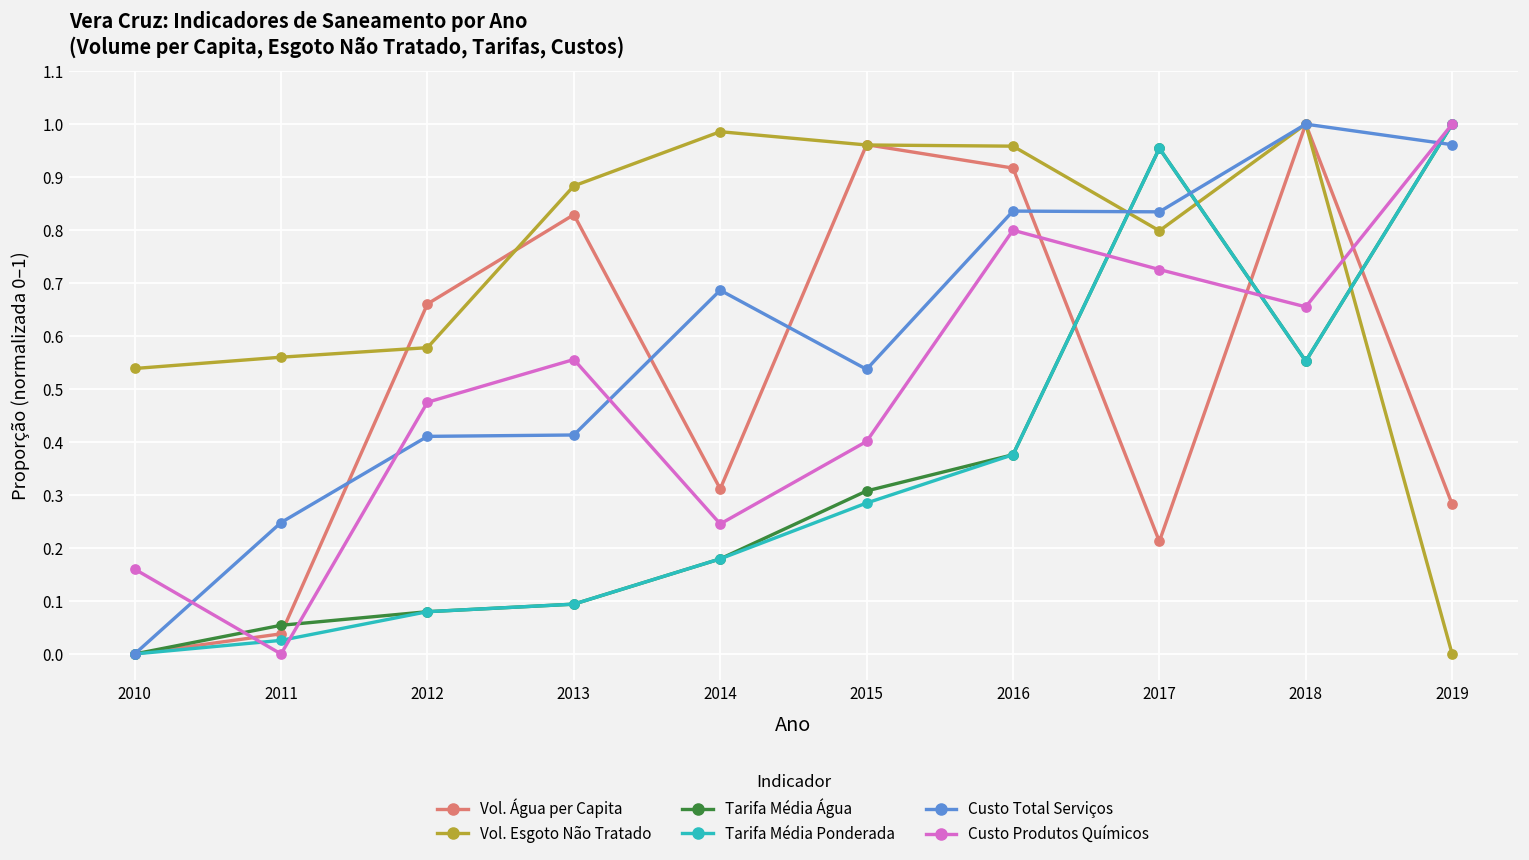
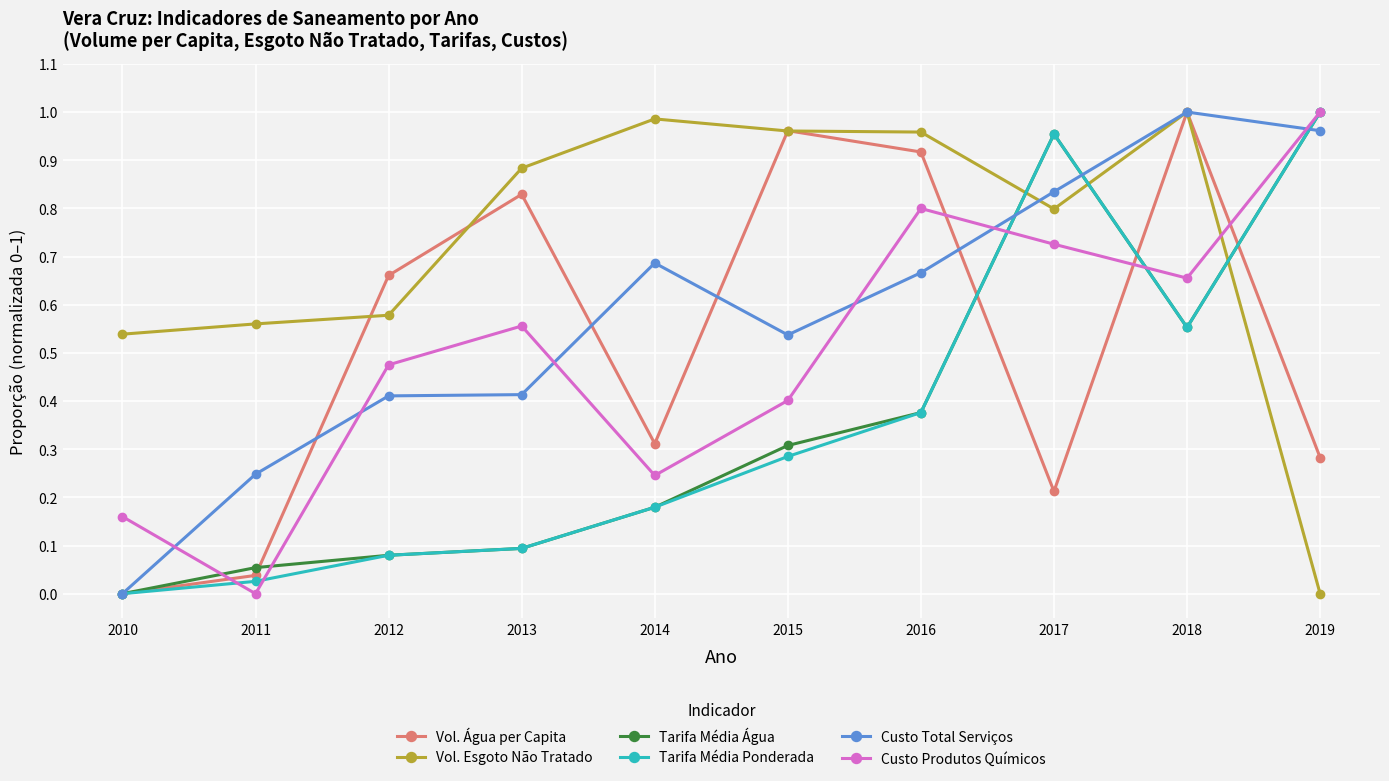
Custo Total Serviços, 2016: 0.84 -> 0.67
